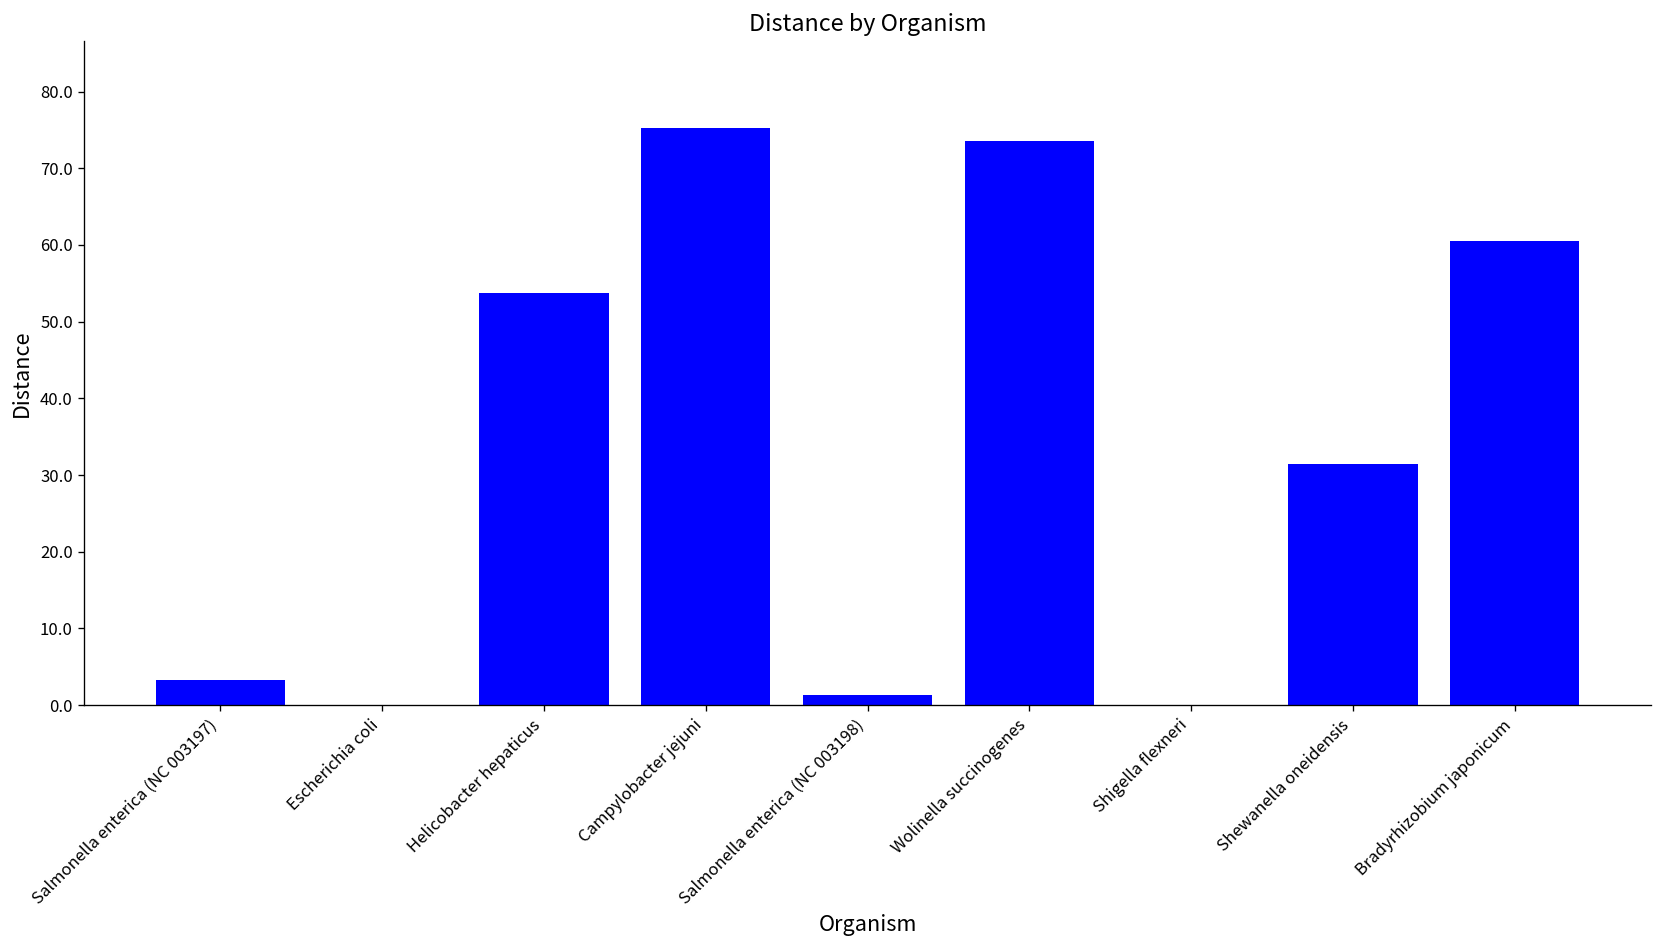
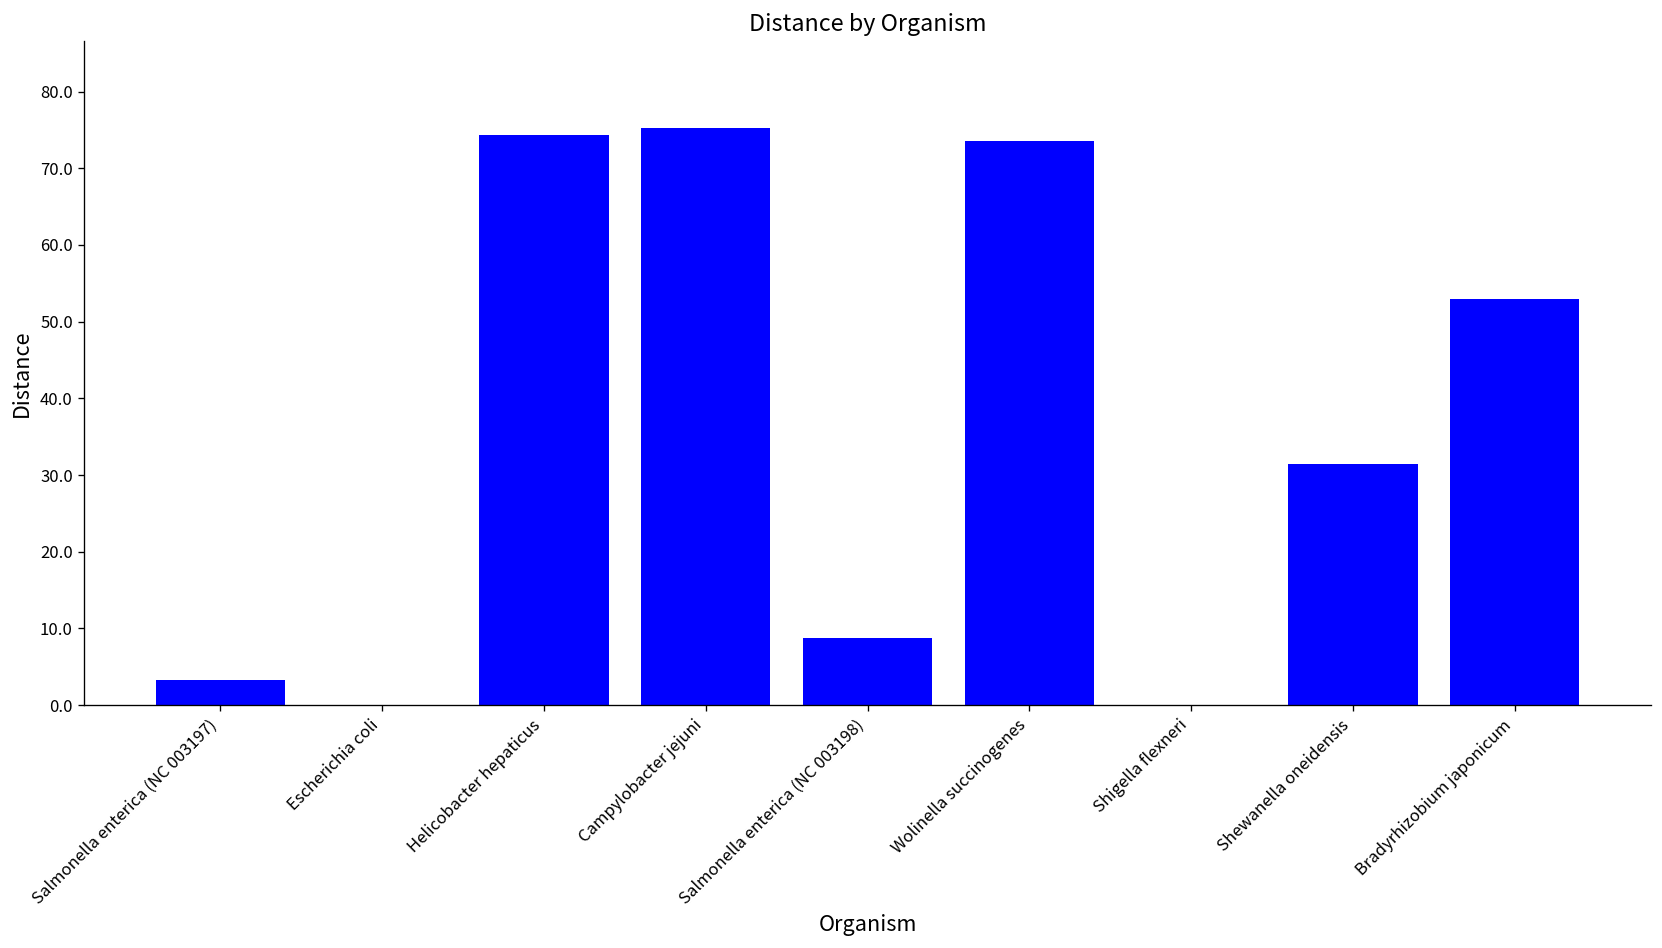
Helicobacter hepaticus: 54 -> 74
Salmonella enterica (NC 003198): 1 -> 9
Bradyrhizobium japonicum: 61 -> 53
